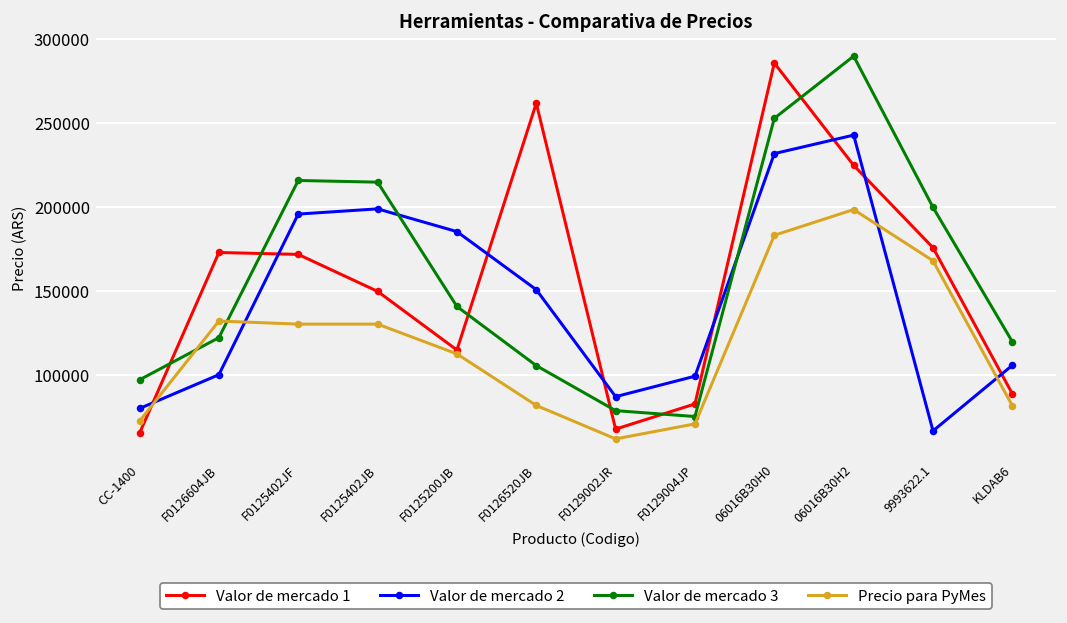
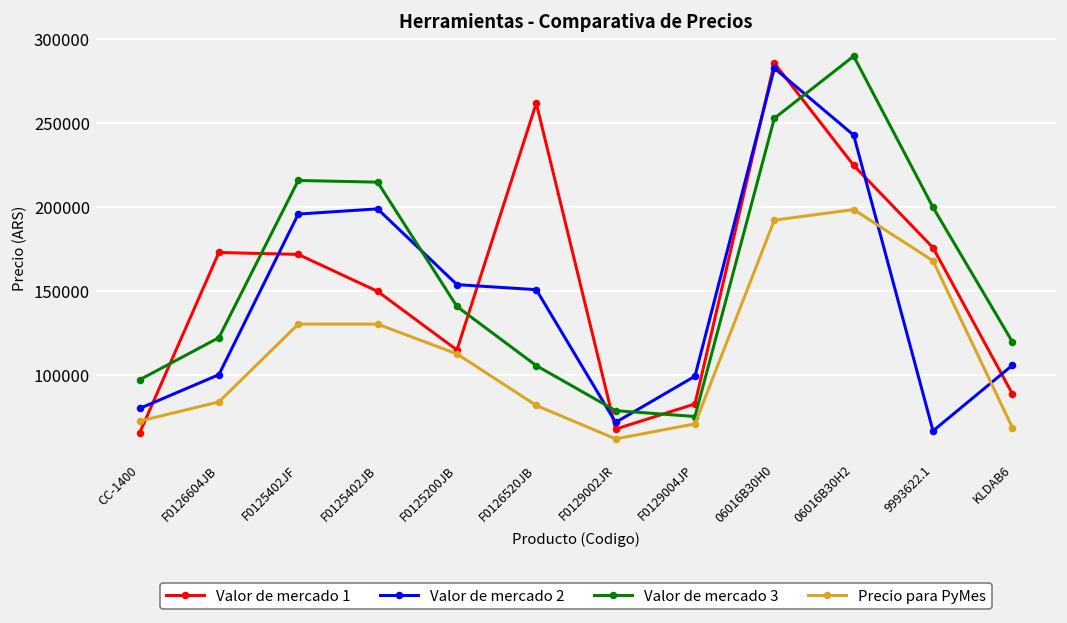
Precio para PyMes, F0126604JB: 132000 -> 84000
Valor de mercado 2, F0125200JB: 186000 -> 154000
Valor de mercado 2, F0129002JR: 87000 -> 72000
Valor de mercado 2, 06016B30H0: 232000 -> 283000
Precio para PyMes, 06016B30H0: 183000 -> 192000
Precio para PyMes, KLDAB6: 82000 -> 69000
